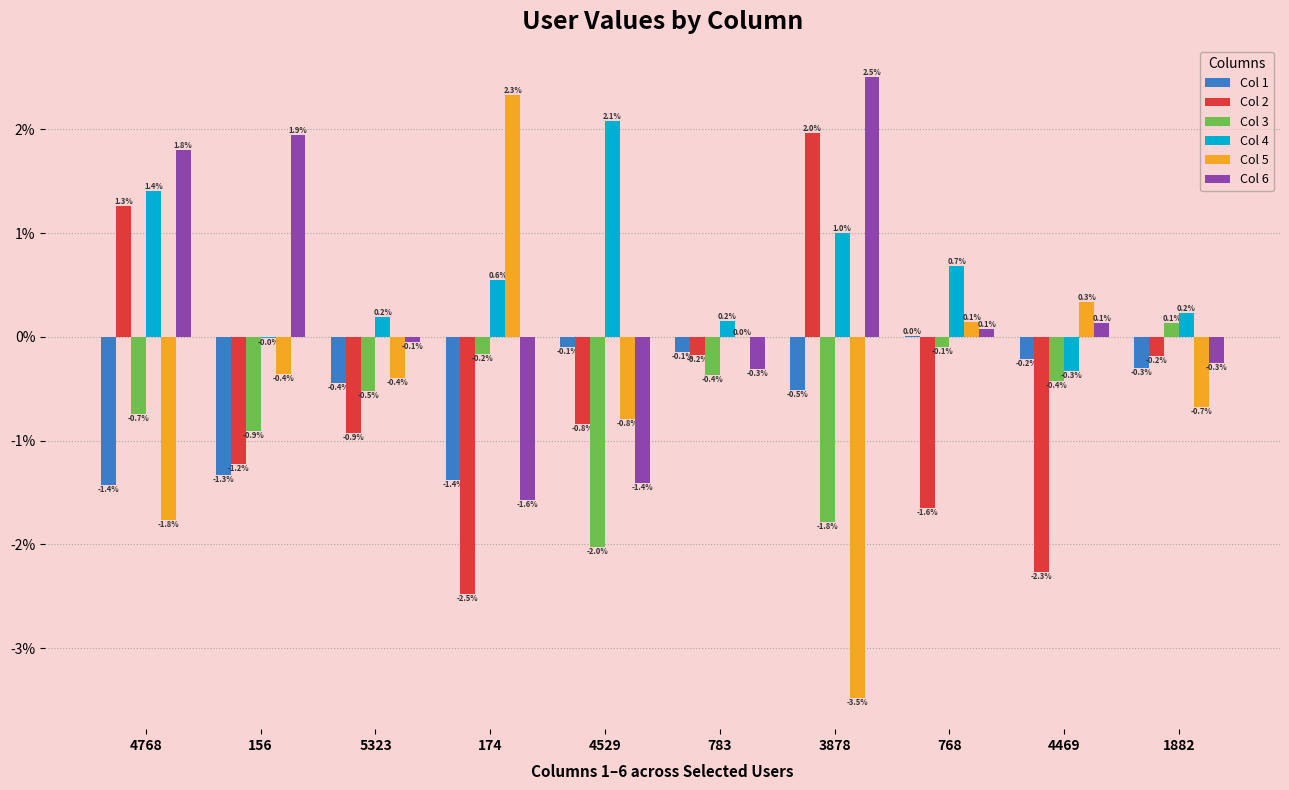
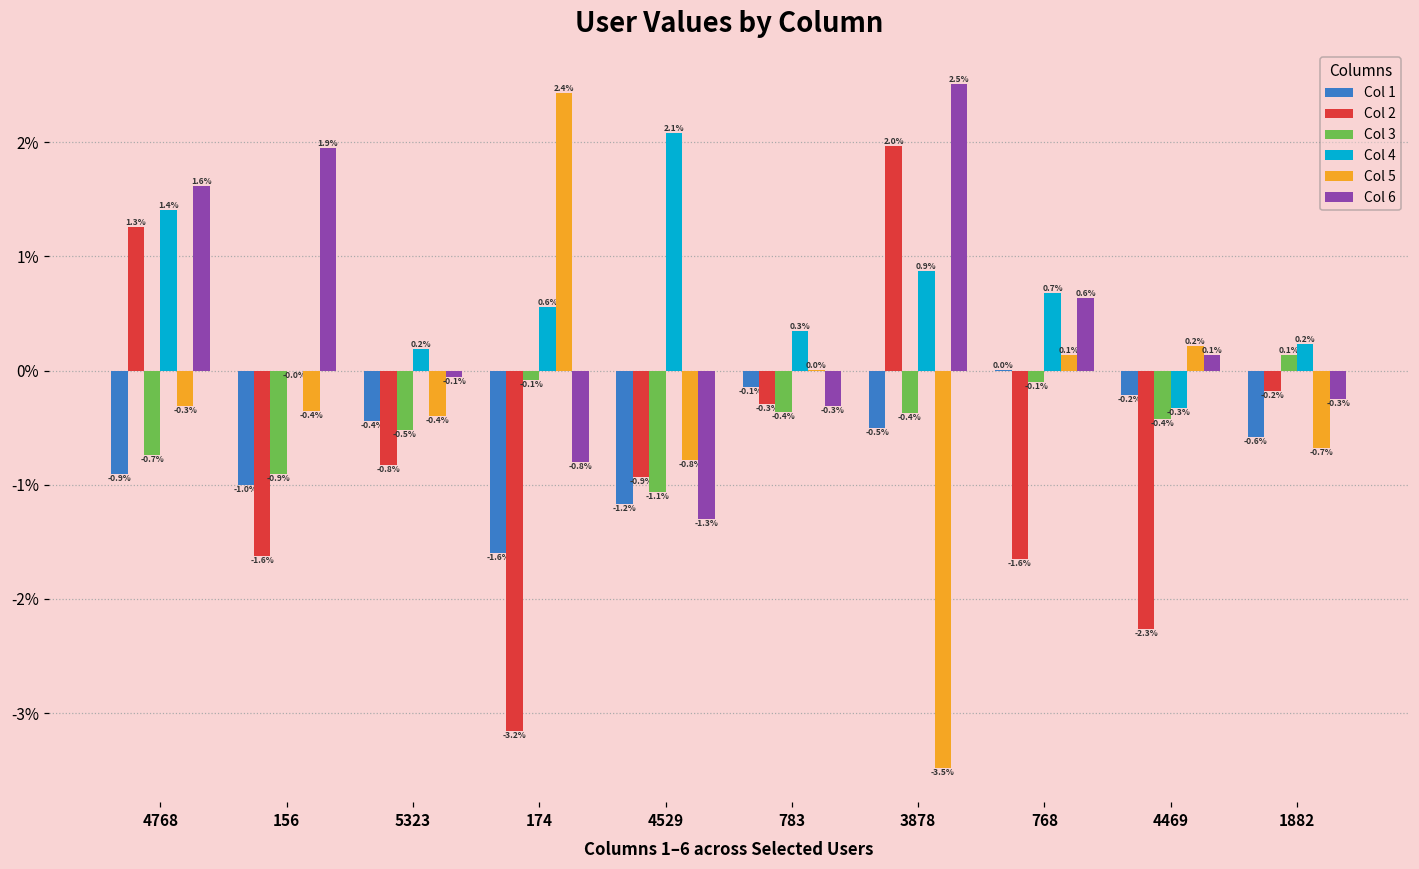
Col 1, 4768: -1.4% -> -0.9%
Col 5, 4768: -1.8% -> -0.3%
Col 6, 4768: 1.8% -> 1.6%
Col 1, 156: -1.3% -> -1.0%
Col 2, 156: -1.2% -> -1.6%
Col 2, 5323: -0.9% -> -0.8%
Col 1, 174: -1.4% -> -1.6%
Col 2, 174: -2.5% -> -3.2%
Col 3, 174: -0.2% -> -0.1%
Col 5, 174: 2.3% -> 2.4%
Col 6, 174: -1.6% -> -0.8%
Col 1, 4529: -0.1% -> -1.2%
Col 2, 4529: -0.8% -> -0.9%
Col 3, 4529: -2.0% -> -1.1%
Col 6, 4529: -1.4% -> -1.3%
Col 2, 783: -0.2% -> -0.3%
Col 4, 783: 0.2% -> 0.3%
Col 3, 3878: -1.8% -> -0.4%
Col 4, 3878: 1.0% -> 0.9%
Col 6, 768: 0.1% -> 0.6%
Col 5, 4469: 0.3% -> 0.2%
Col 1, 1882: -0.3% -> -0.6%
